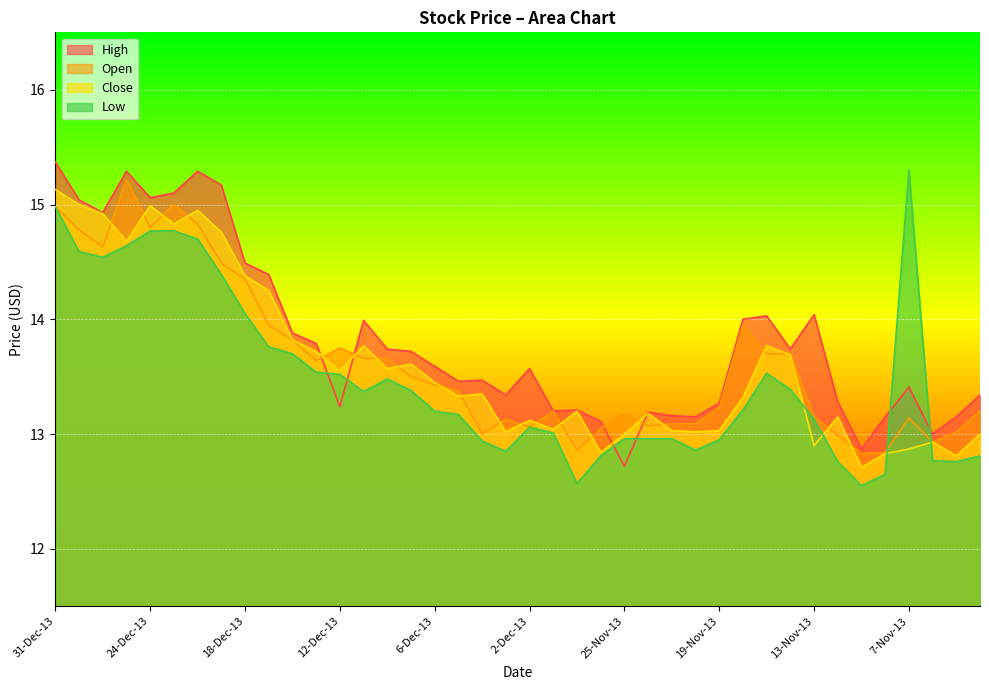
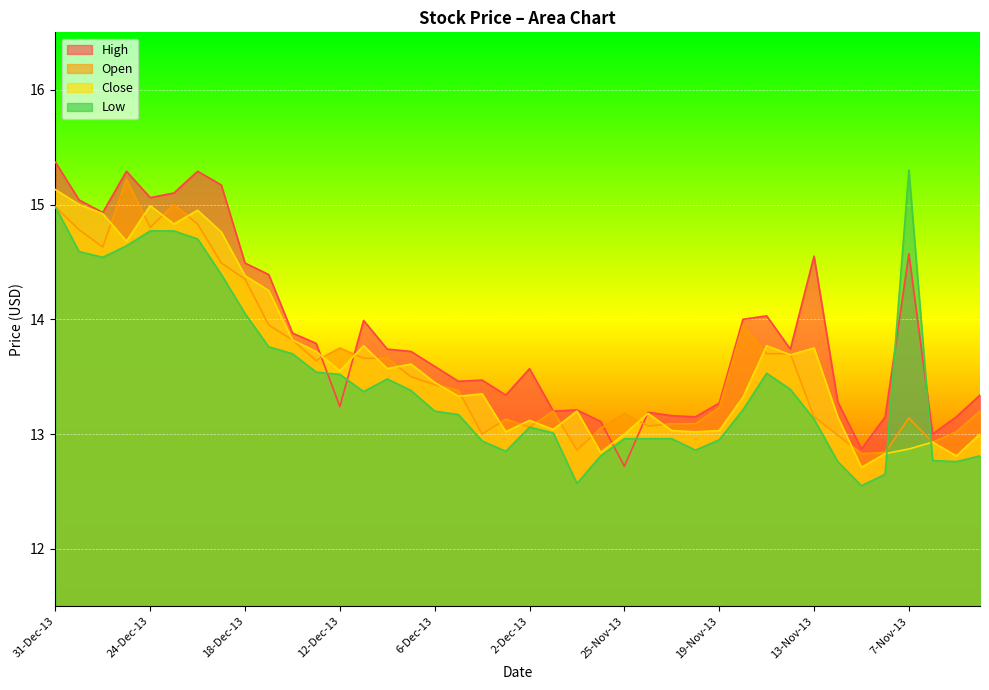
High, 13-Nov-13: 14.04 -> 14.55
Close, 13-Nov-13: 12.90 -> 13.75
High, 7-Nov-13: 13.41 -> 14.57
